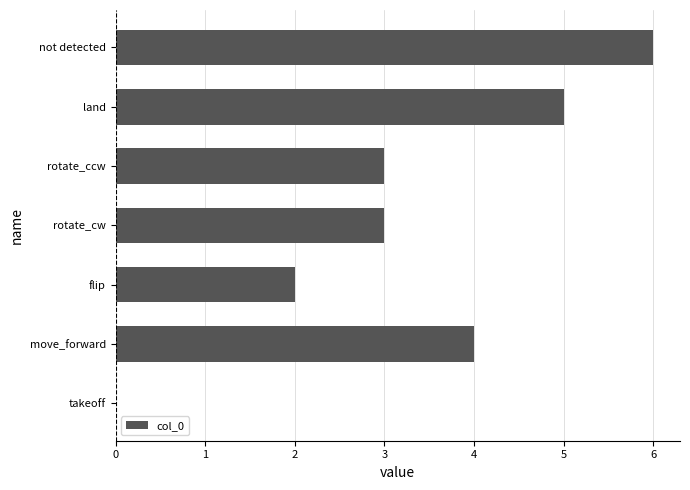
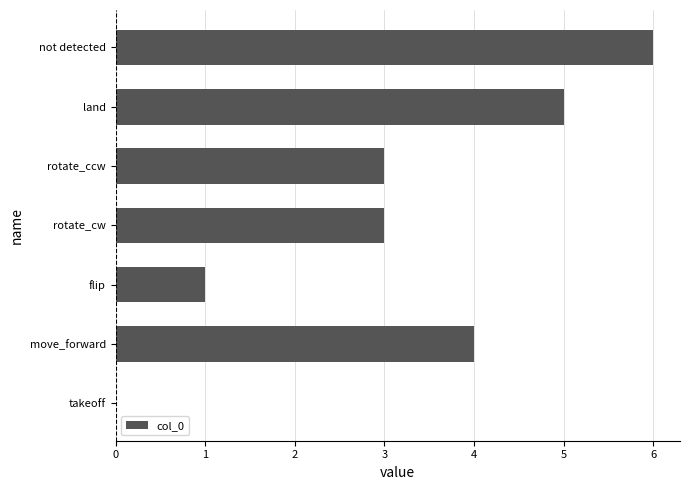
flip: 2 -> 1
